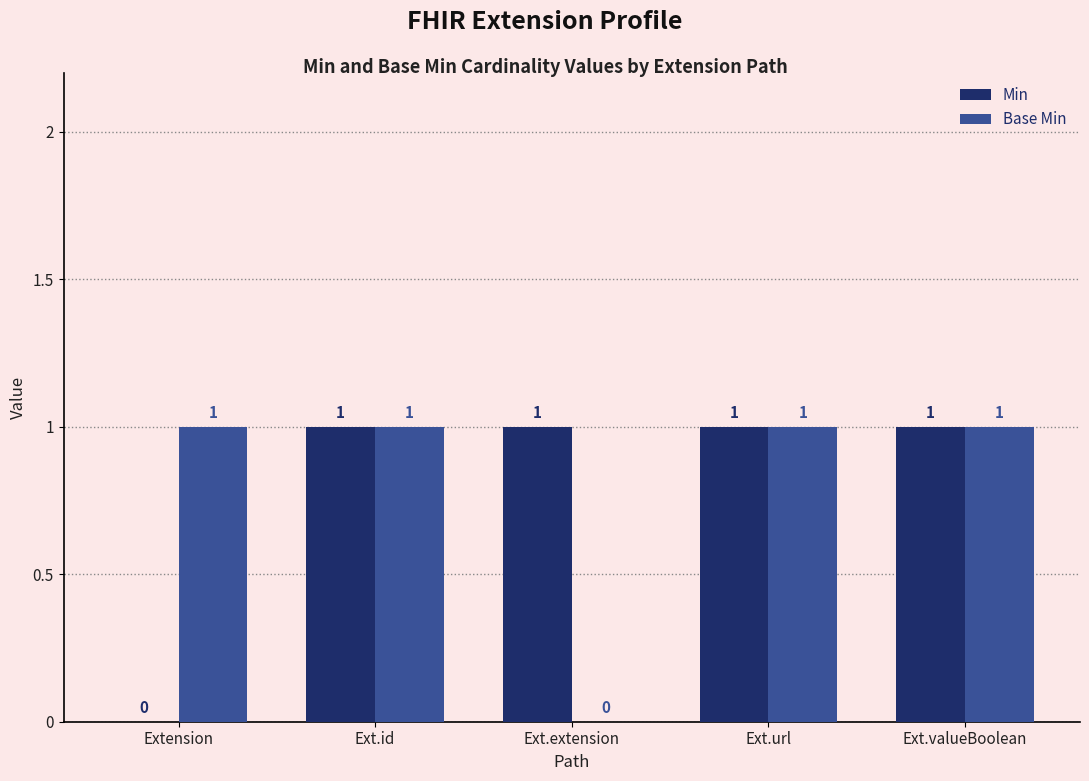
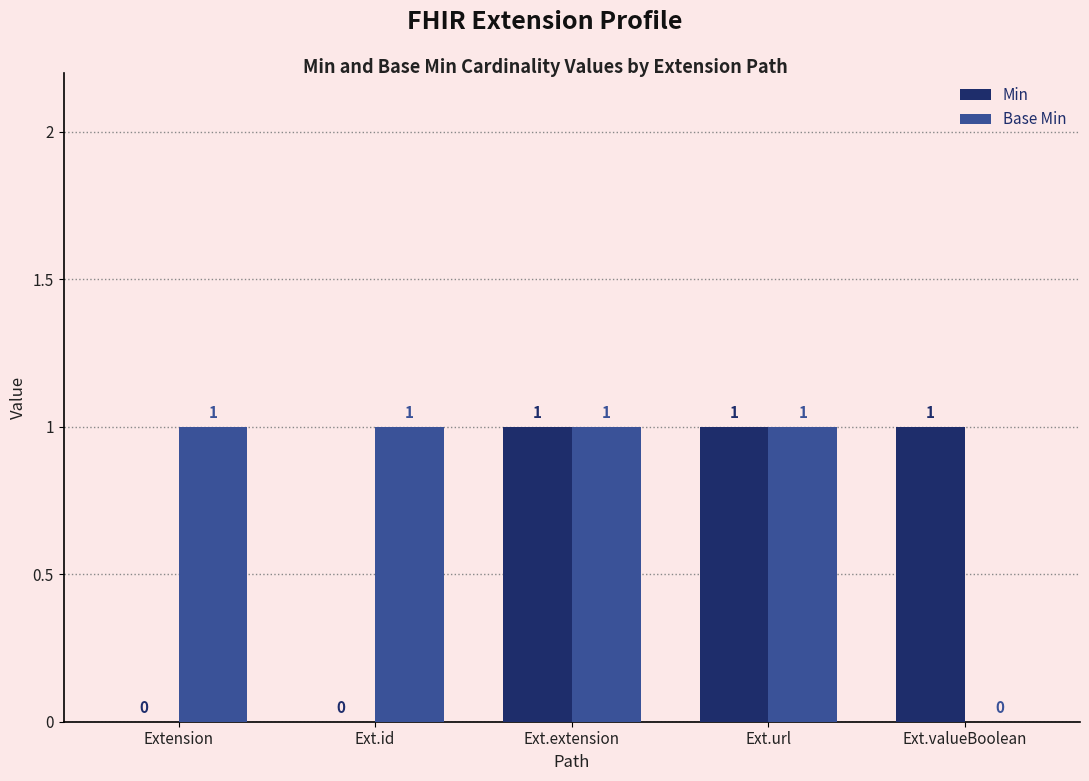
Min, Ext.id: 1 -> 0
Base Min, Ext.extension: 0 -> 1
Base Min, Ext.valueBoolean: 1 -> 0
